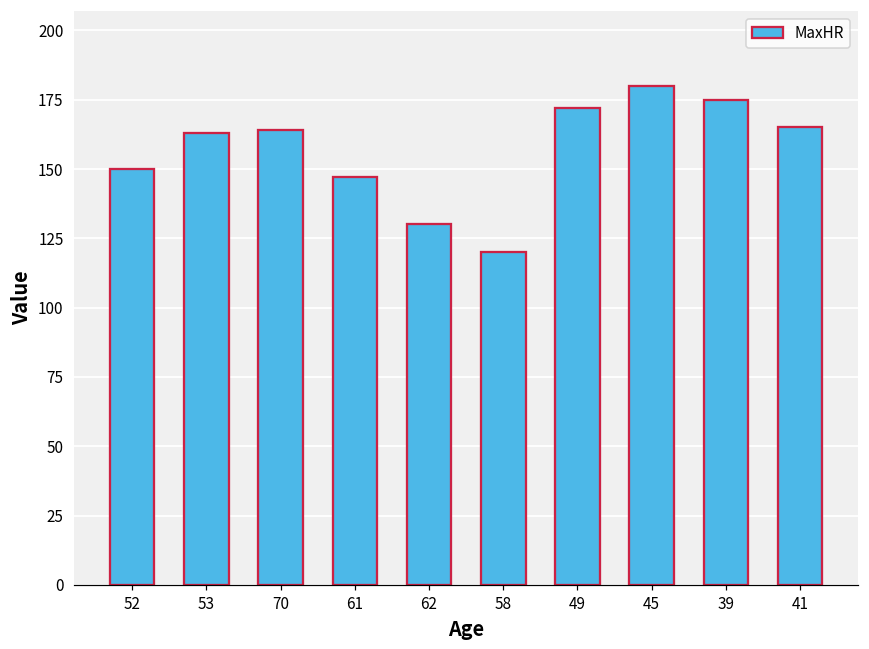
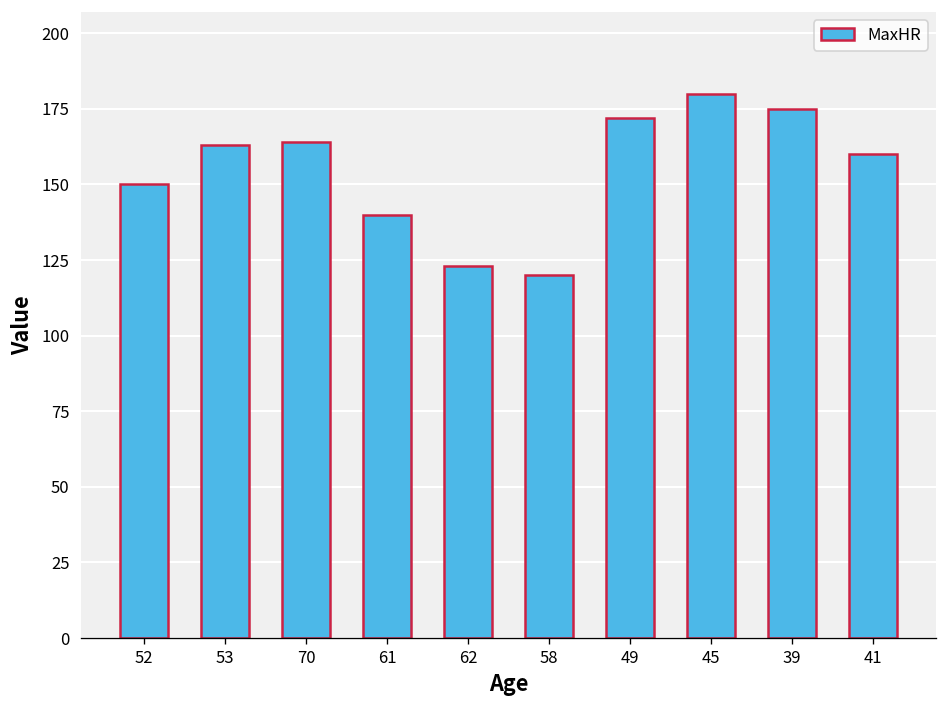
61: 147 -> 140
62: 130 -> 123
41: 165 -> 160
